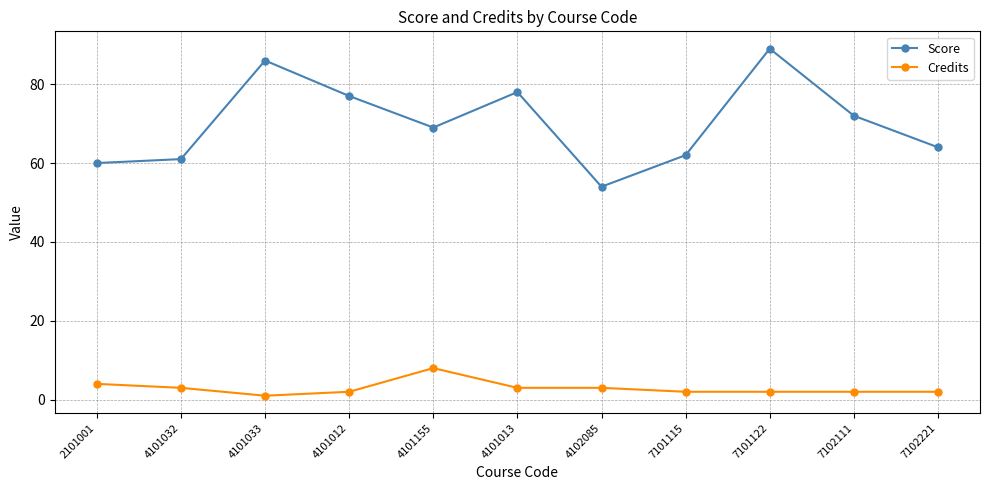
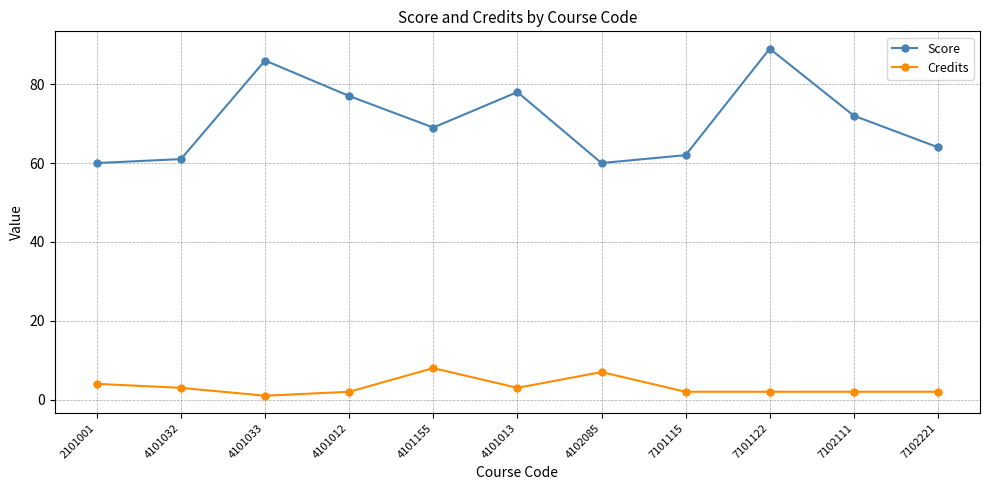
Score, 4102085: 54 -> 60
Credits, 4102085: 3 -> 7
